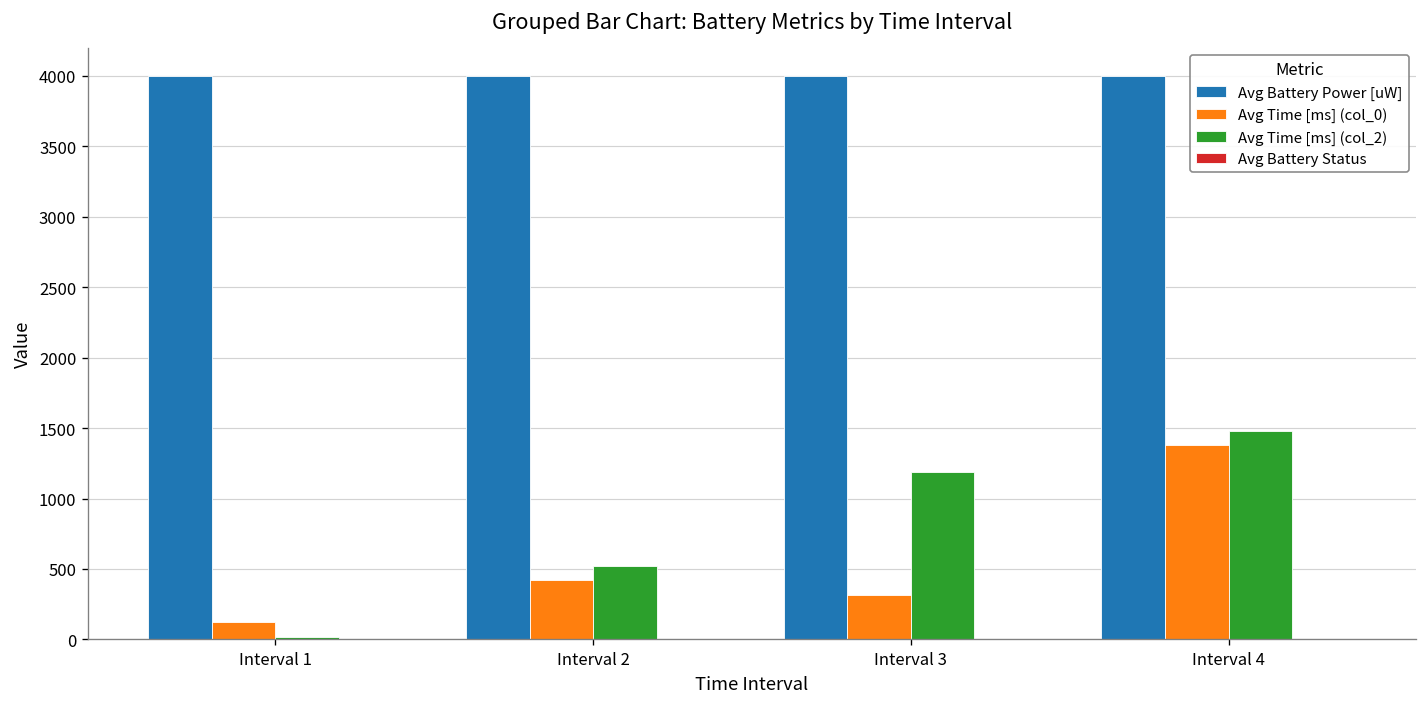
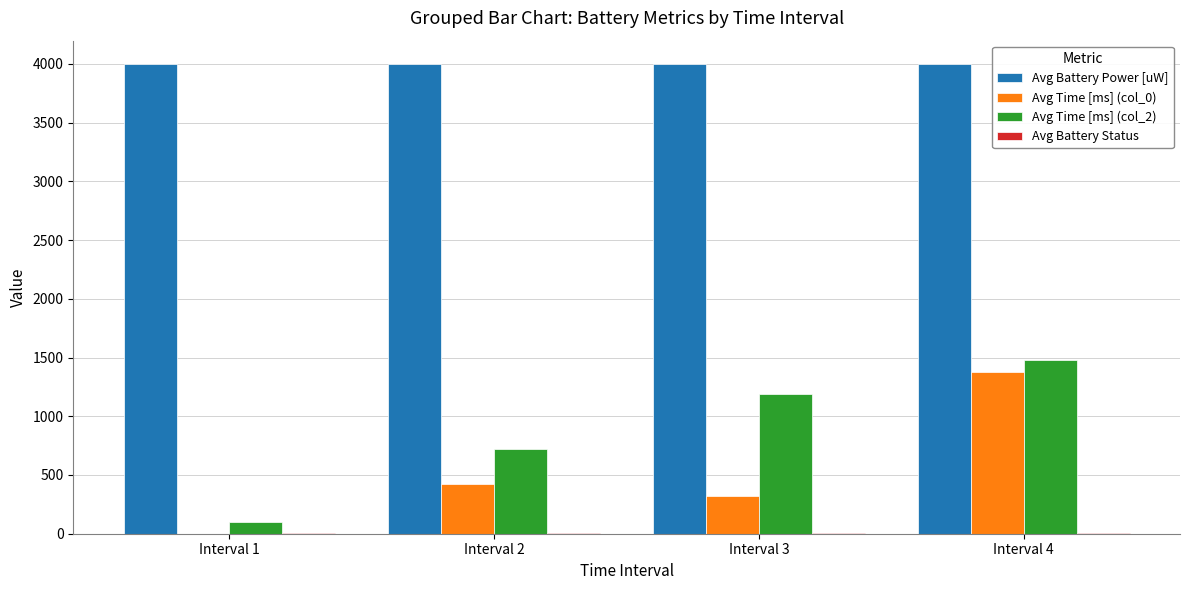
Avg Time [ms] (col_0), Interval 1: 120 -> 0
Avg Time [ms] (col_2), Interval 1: 20 -> 100
Avg Time [ms] (col_2), Interval 2: 520 -> 720
